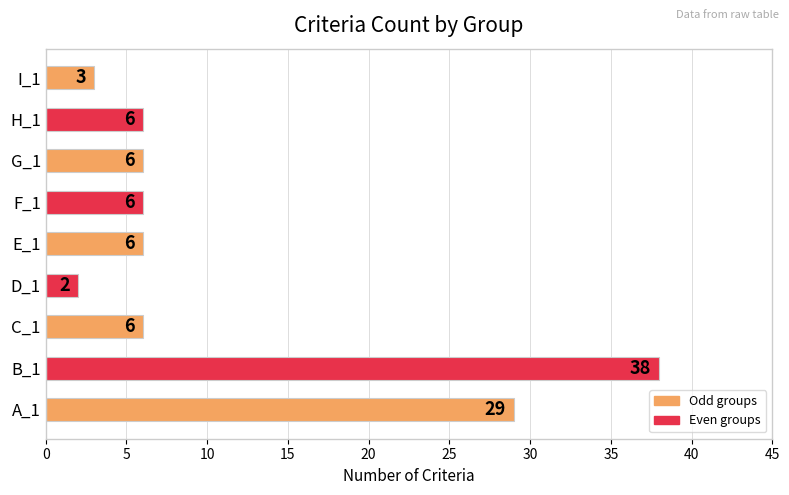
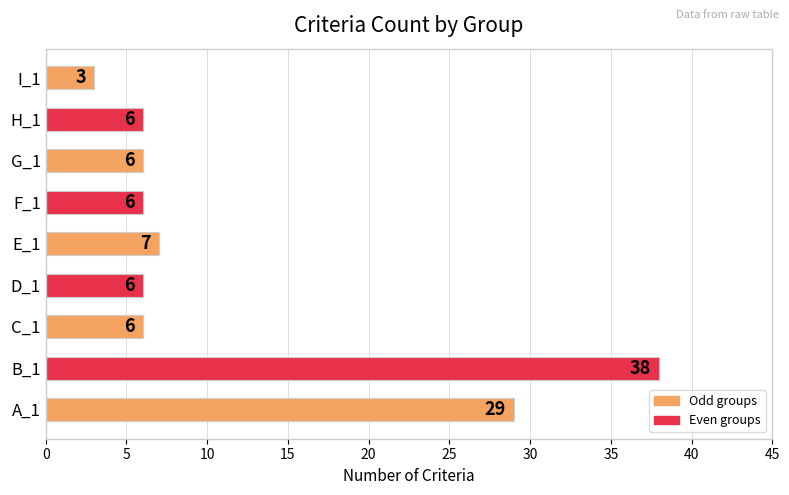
E_1: 6 -> 7
D_1: 2 -> 6
